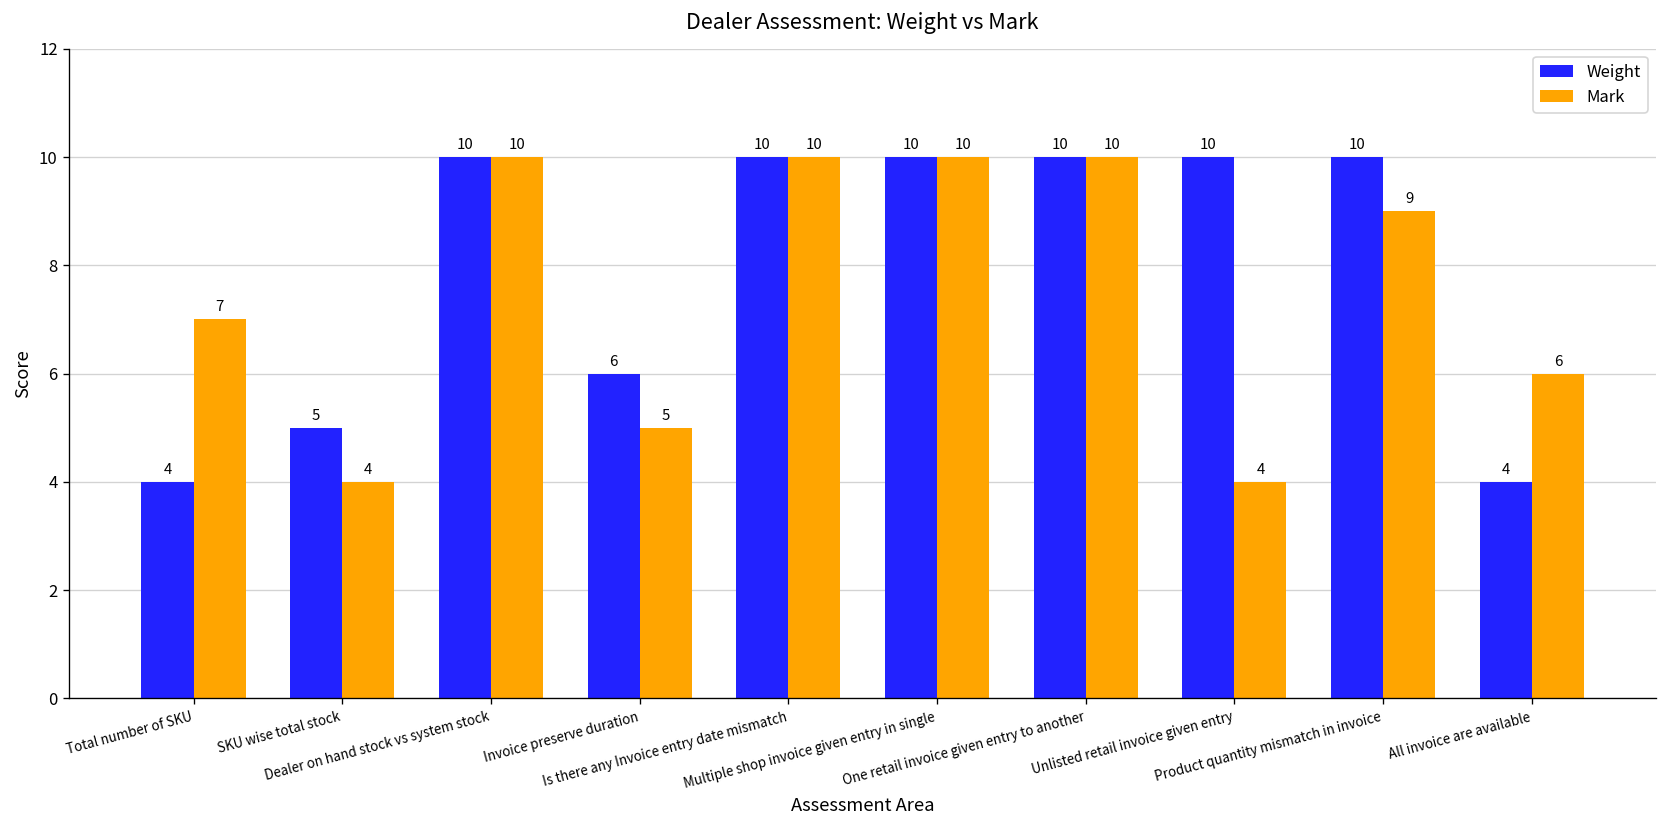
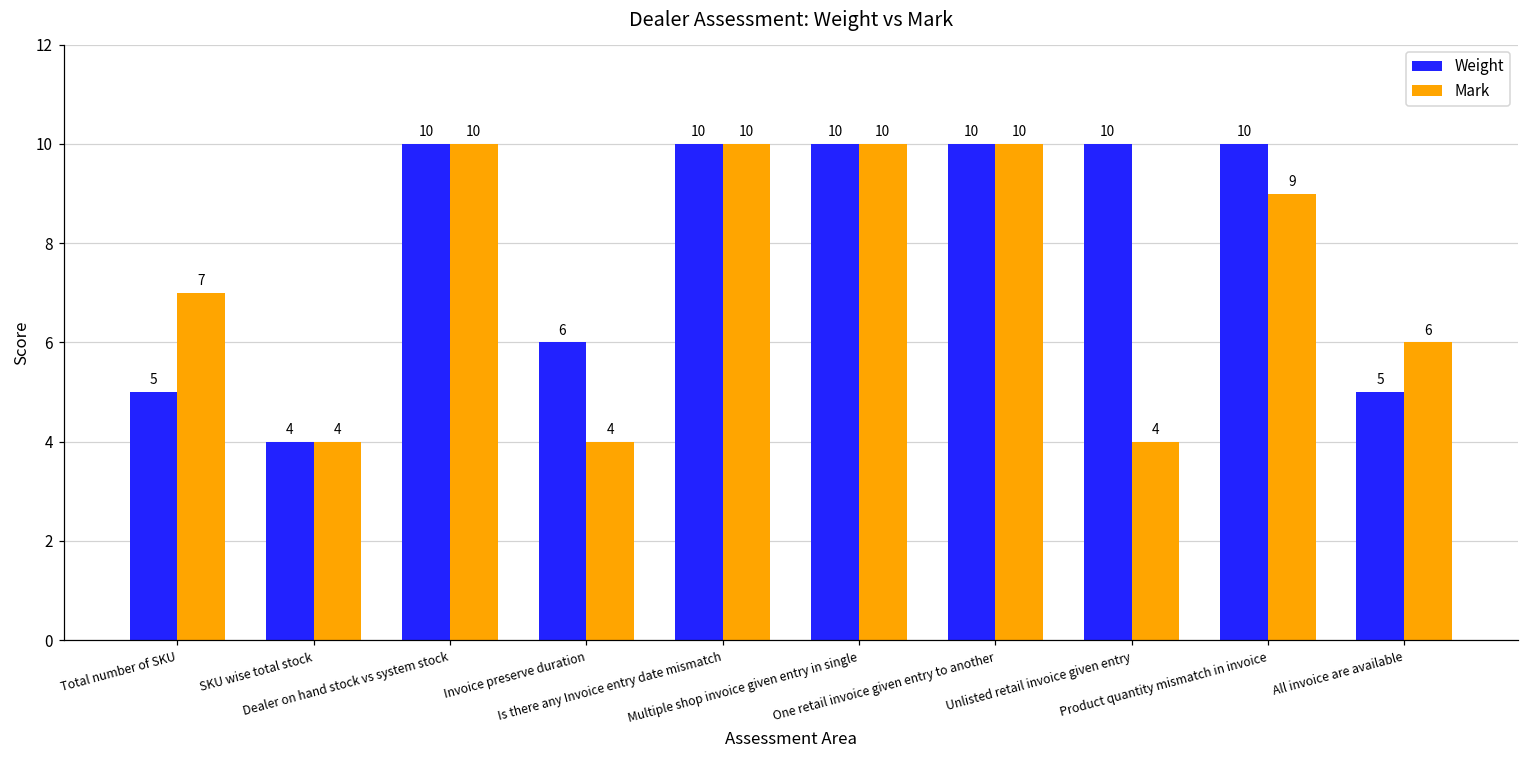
Weight, Total number of SKU: 4 -> 5
Weight, SKU wise total stock: 5 -> 4
Mark, Invoice preserve duration: 5 -> 4
Weight, All invoice are available: 4 -> 5
